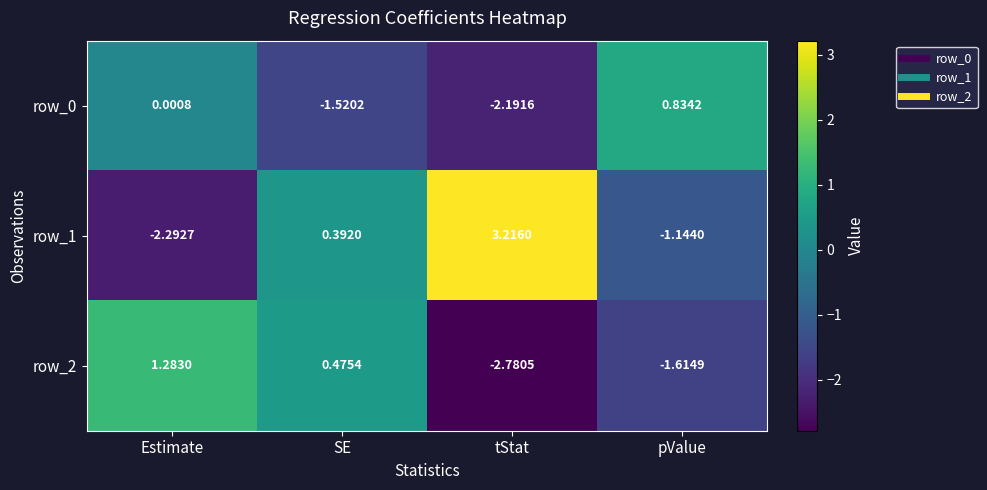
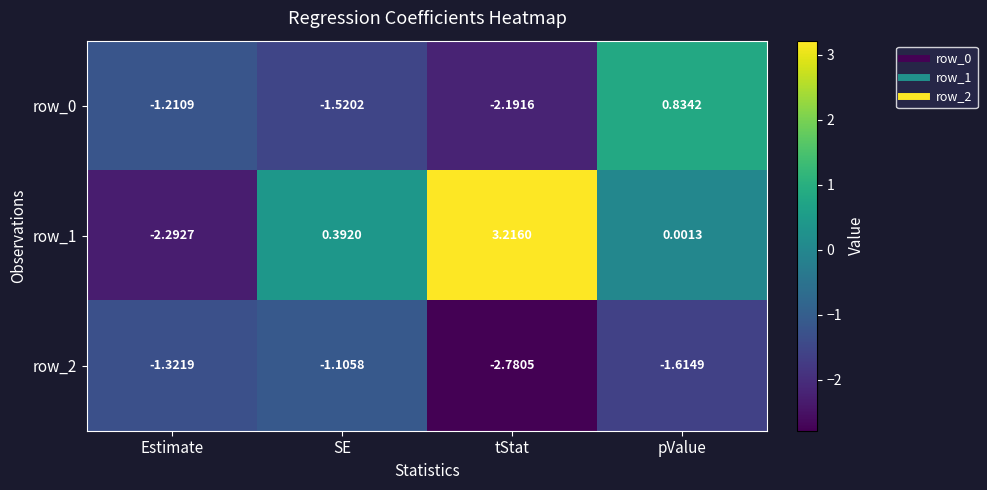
row_0, Estimate: 0.0008 -> -1.2109
row_1, pValue: -1.1440 -> 0.0013
row_2, Estimate: 1.2830 -> -1.3219
row_2, SE: 0.4754 -> -1.1058
